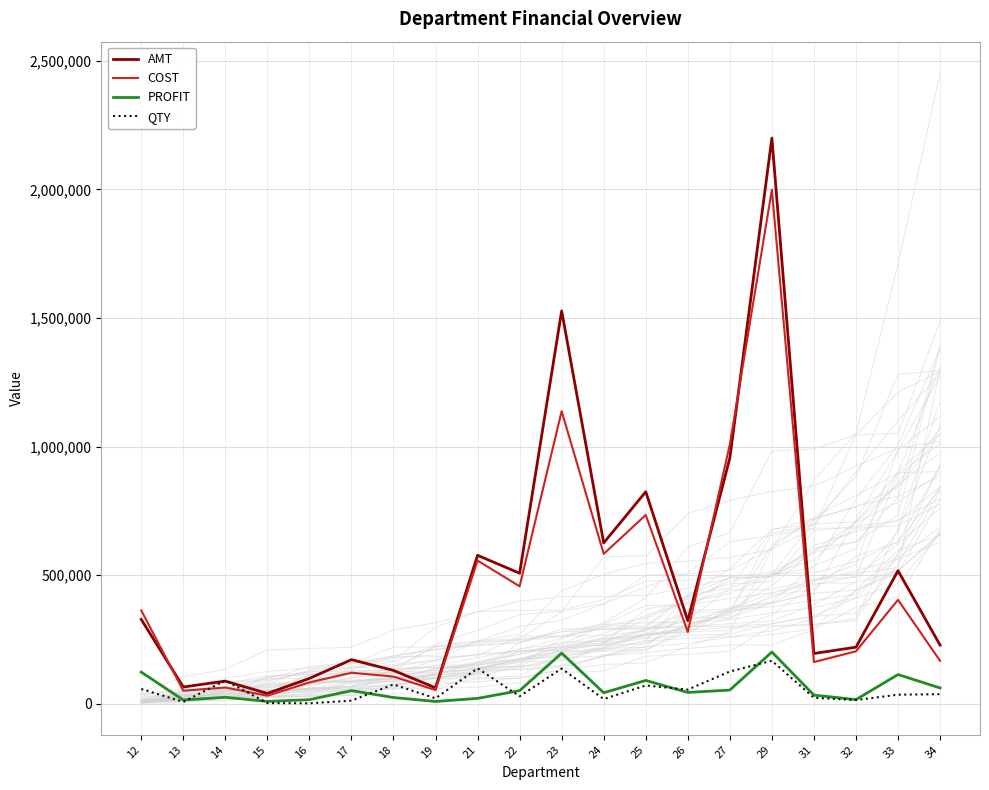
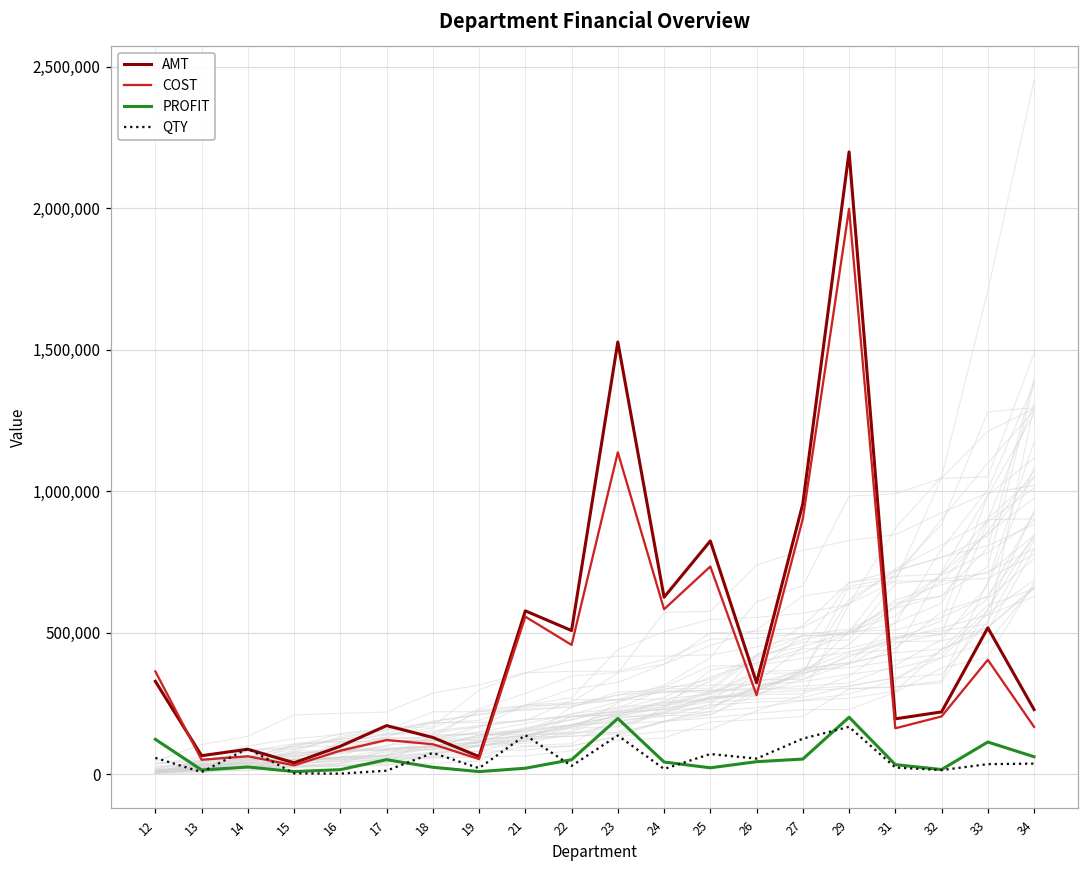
PROFIT, 25: 90,000 -> 20,000
COST, 27: 1,010,000 -> 900,000
